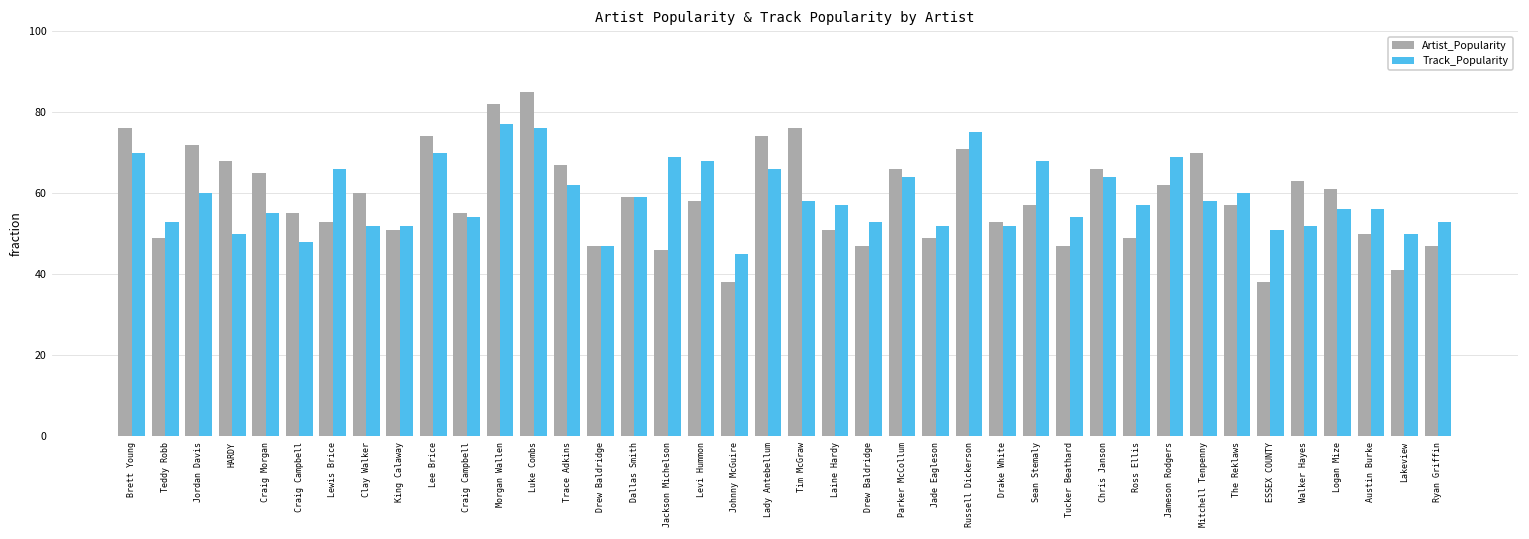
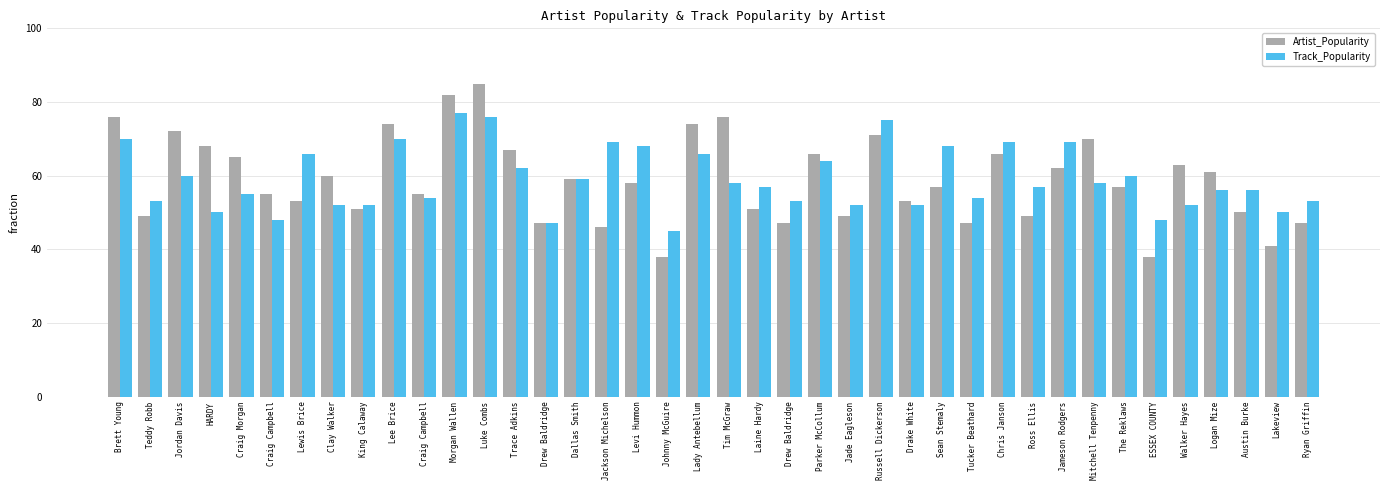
Track_Popularity, Chris Janson: 64 -> 69
Track_Popularity, ESSEX COUNTY: 51 -> 48
